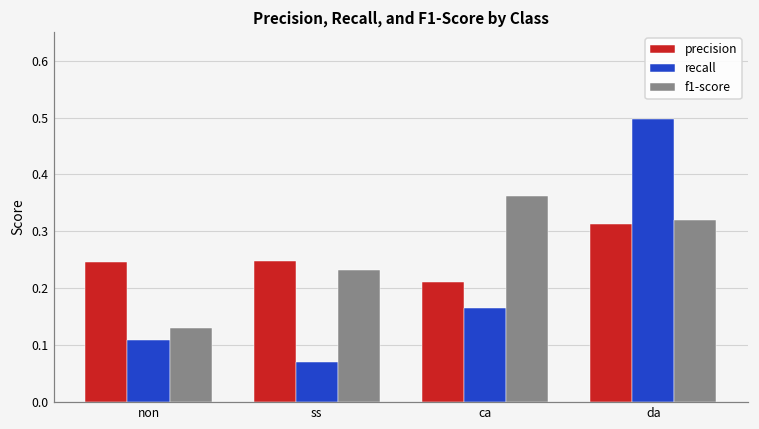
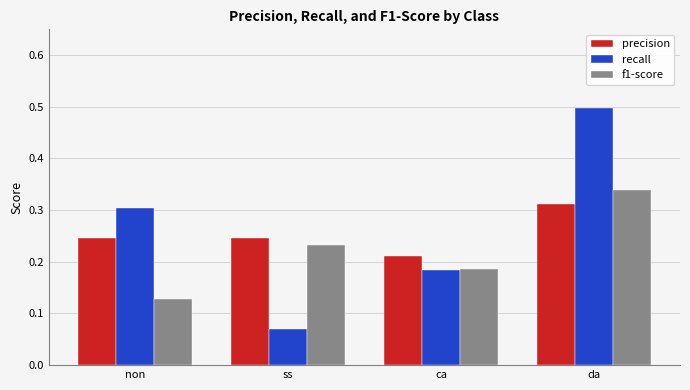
recall, non: 0.11 -> 0.30
recall, ca: 0.17 -> 0.18
f1-score, ca: 0.36 -> 0.19
f1-score, da: 0.32 -> 0.34
